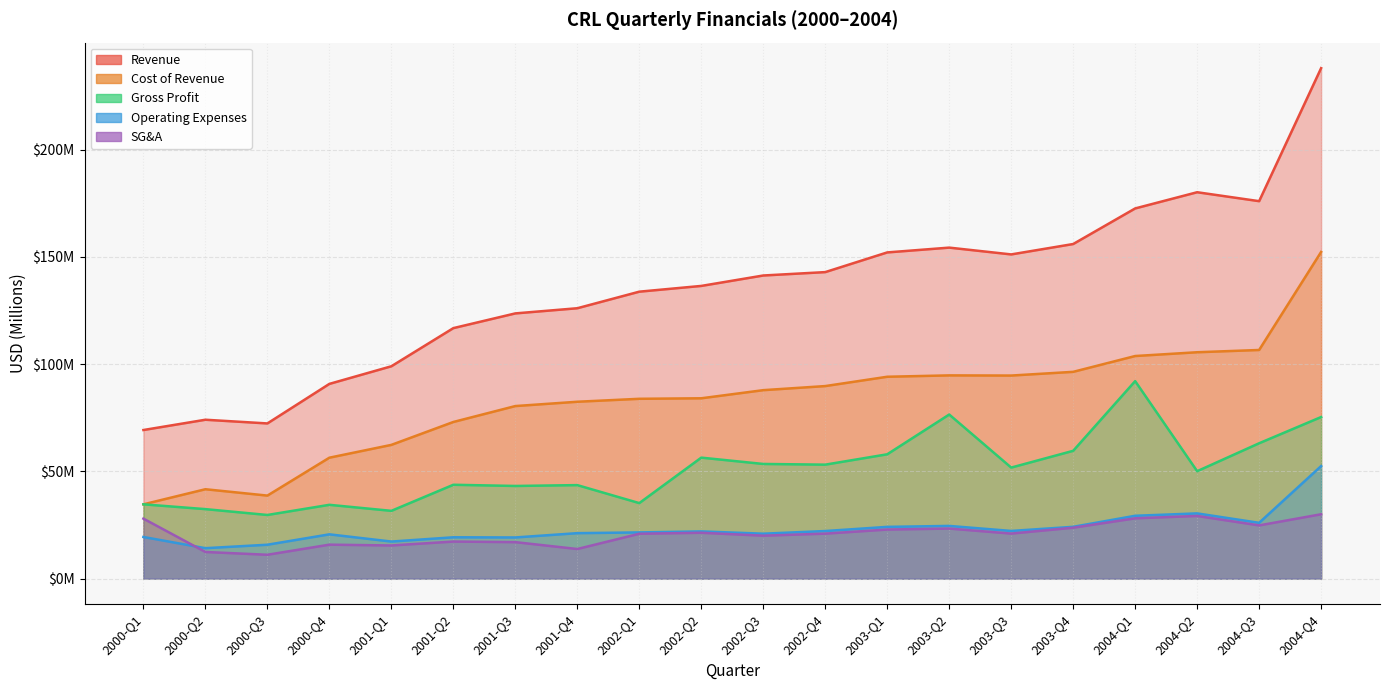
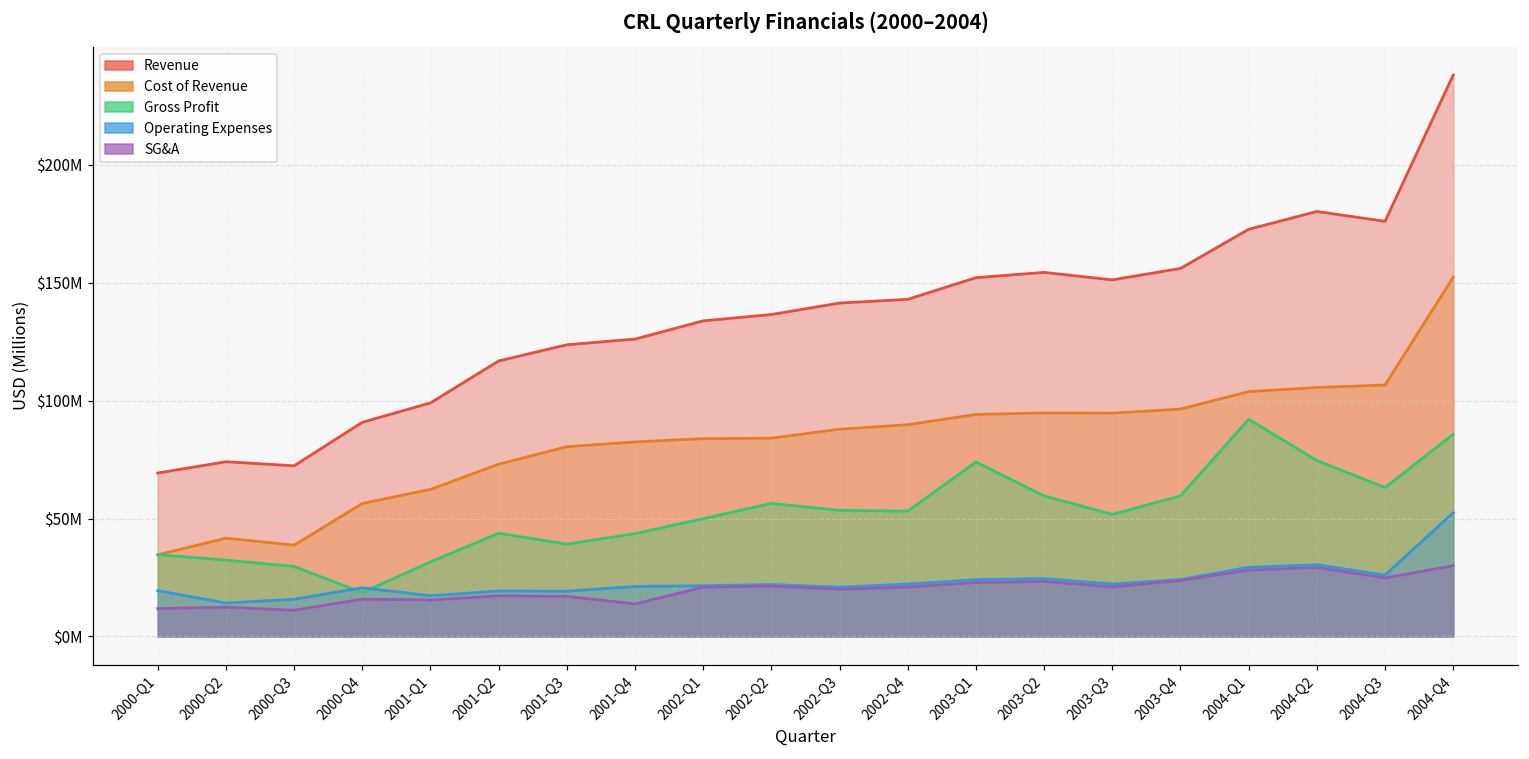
SG&A, 2000-Q1: $28000000 -> $12000000
Gross Profit, 2000-Q4: $34000000 -> $19000000
Gross Profit, 2001-Q3: $43000000 -> $39000000
Gross Profit, 2002-Q1: $35000000 -> $50000000
Gross Profit, 2003-Q1: $58000000 -> $74000000
Gross Profit, 2003-Q2: $77000000 -> $60000000
Gross Profit, 2004-Q2: $50000000 -> $75000000
Gross Profit, 2004-Q4: $75000000 -> $86000000
